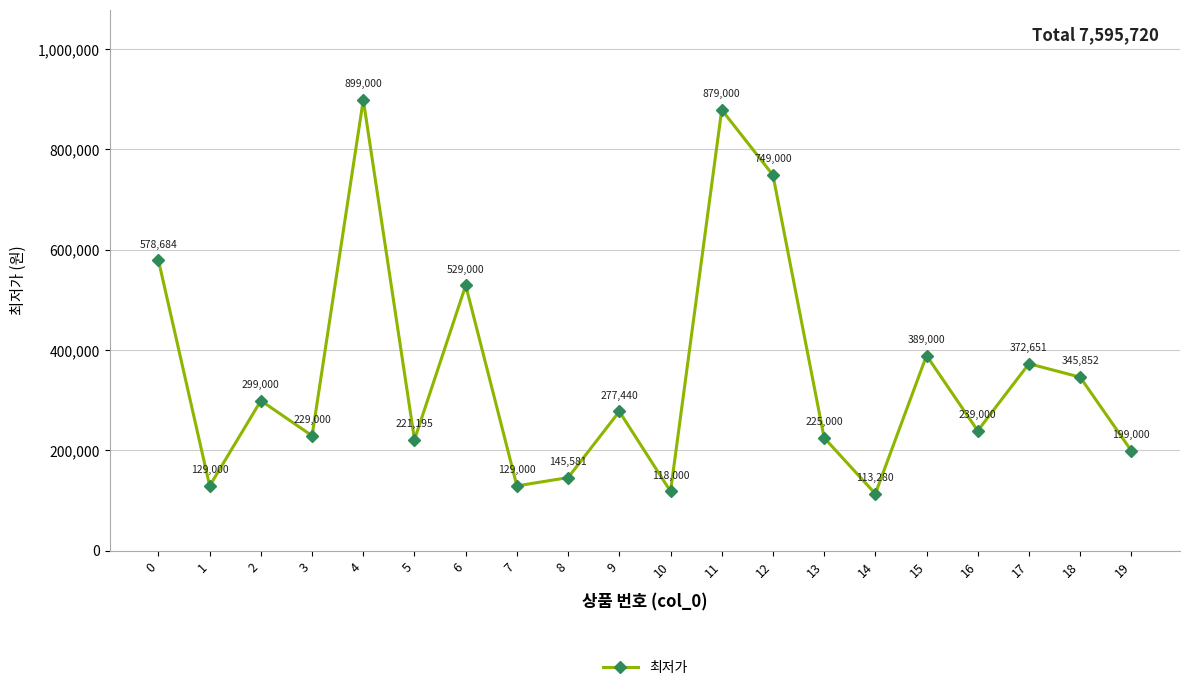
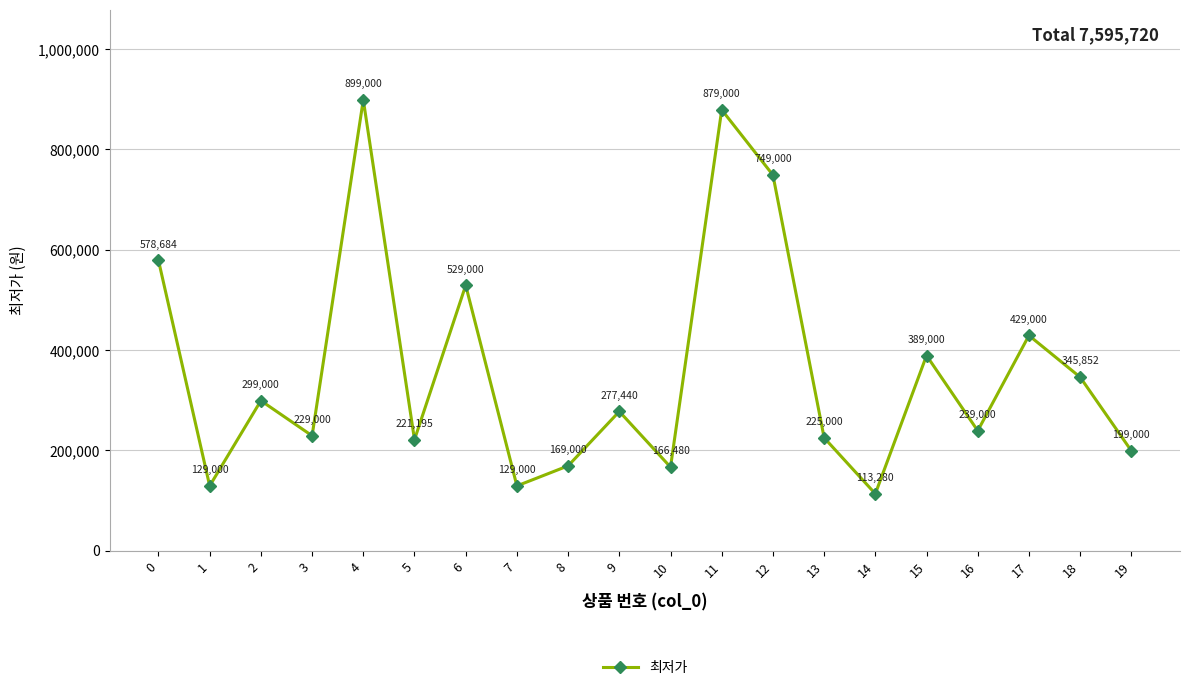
8: 145,581 -> 169,000
10: 118,000 -> 166,480
17: 372,651 -> 429,000
